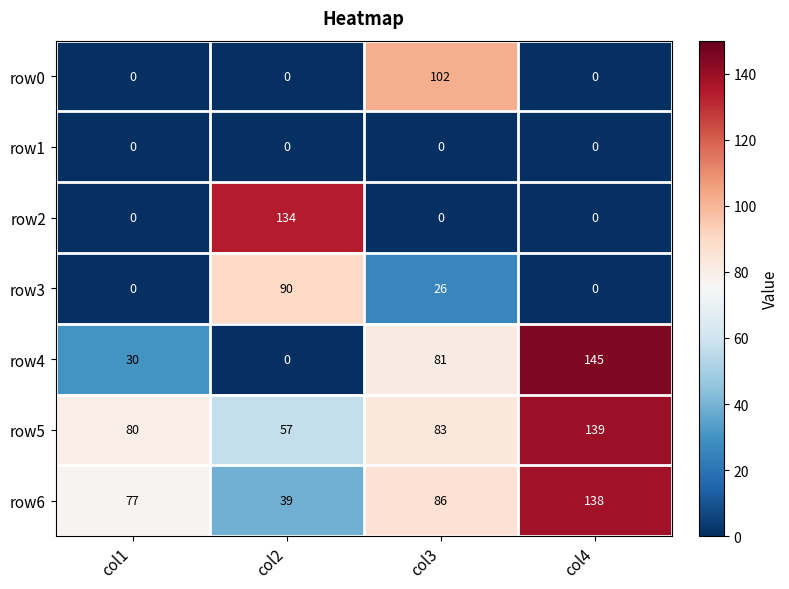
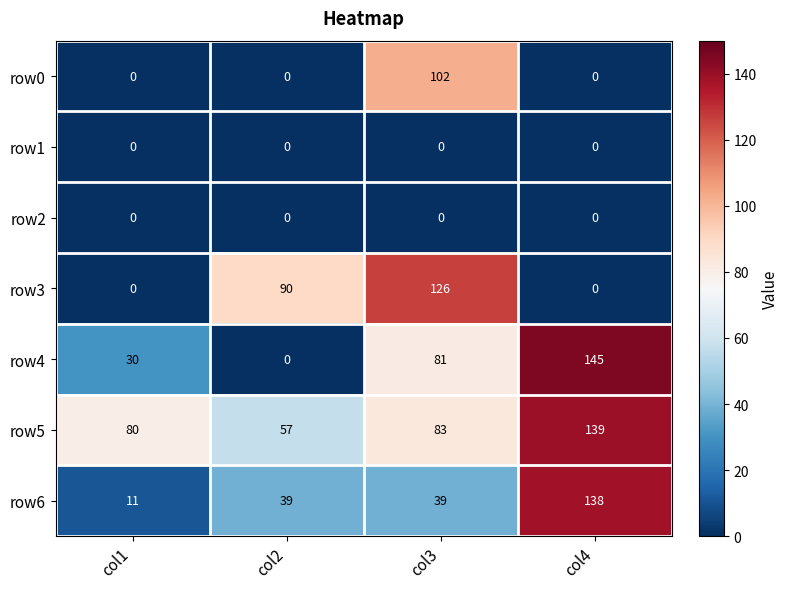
row2, col2: 134 -> 0
row3, col3: 26 -> 126
row6, col1: 77 -> 11
row6, col3: 86 -> 39
